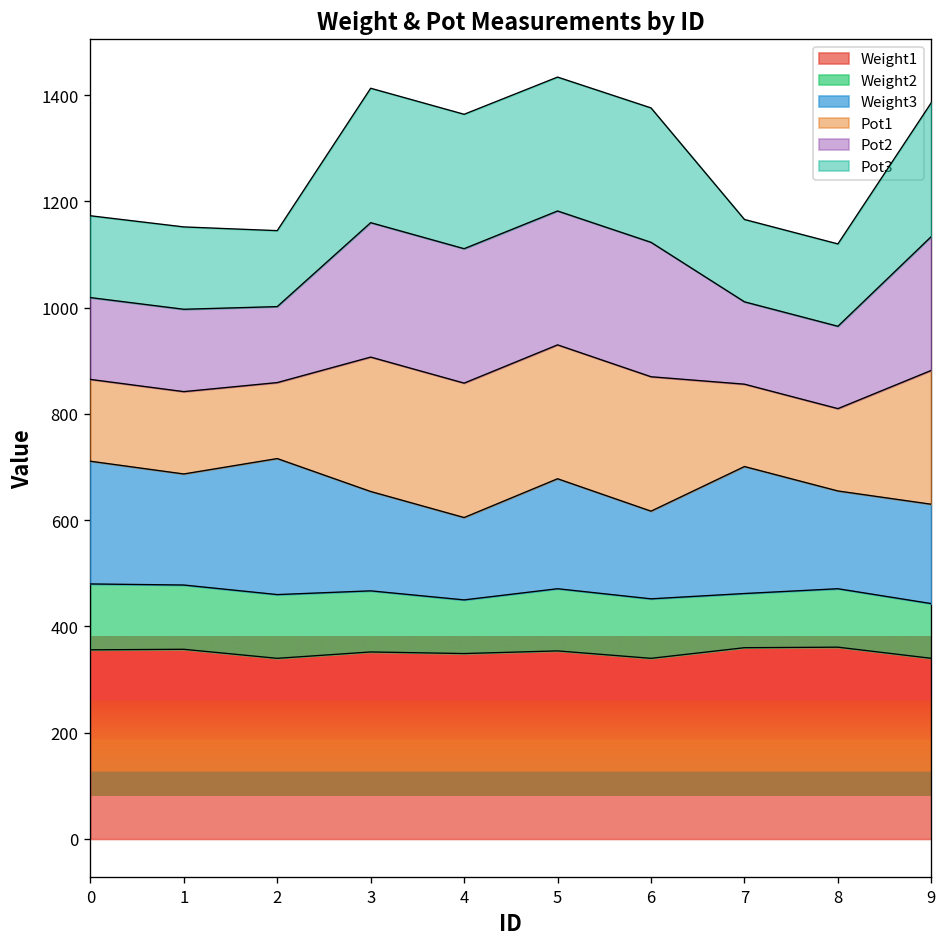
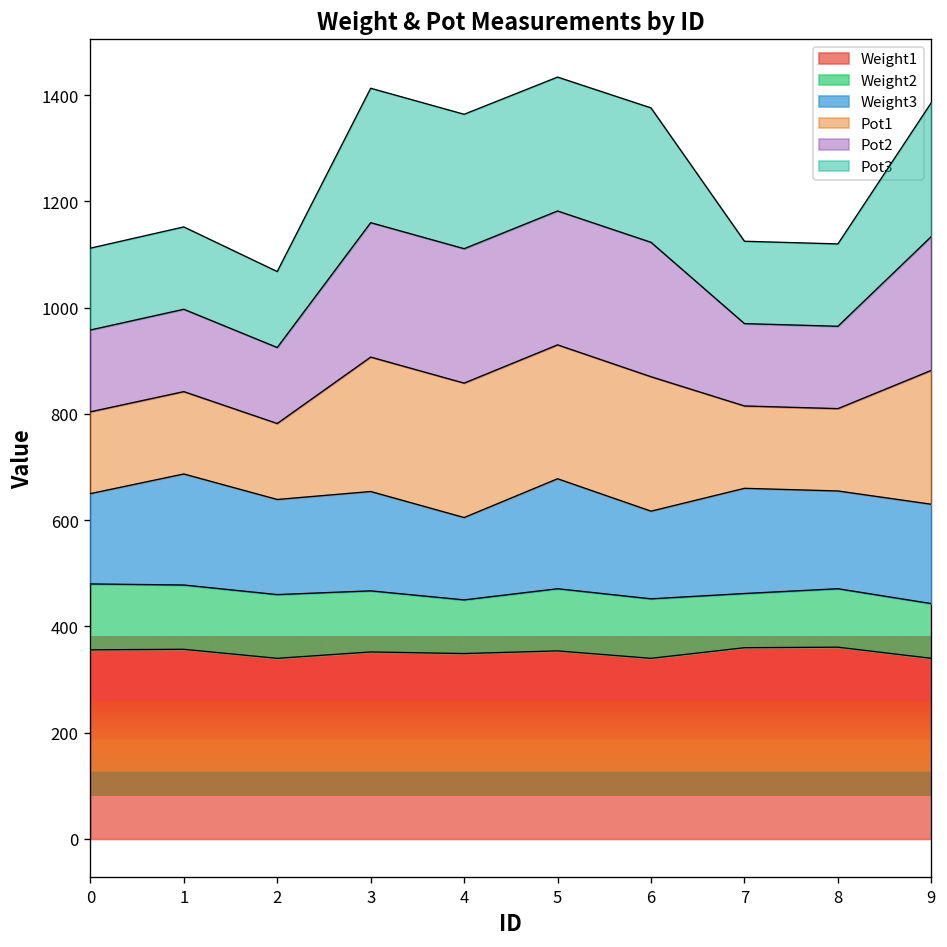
Weight3, 0: 230 -> 170
Weight3, 2: 260 -> 180
Weight3, 7: 240 -> 200
